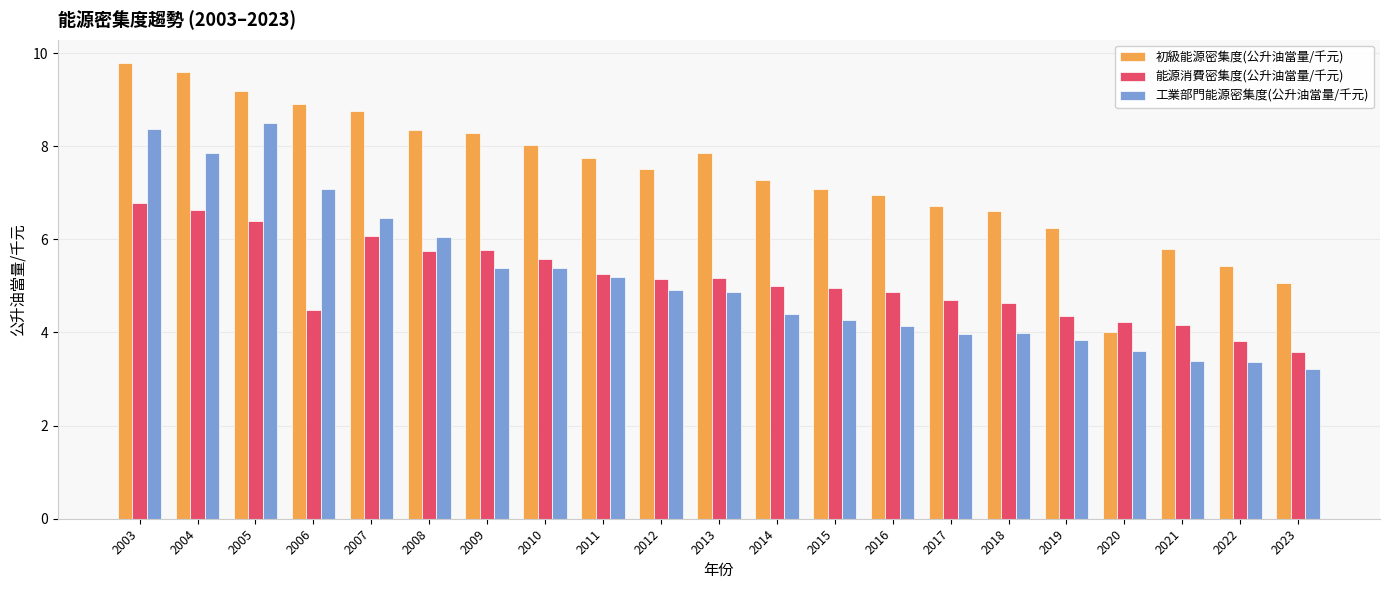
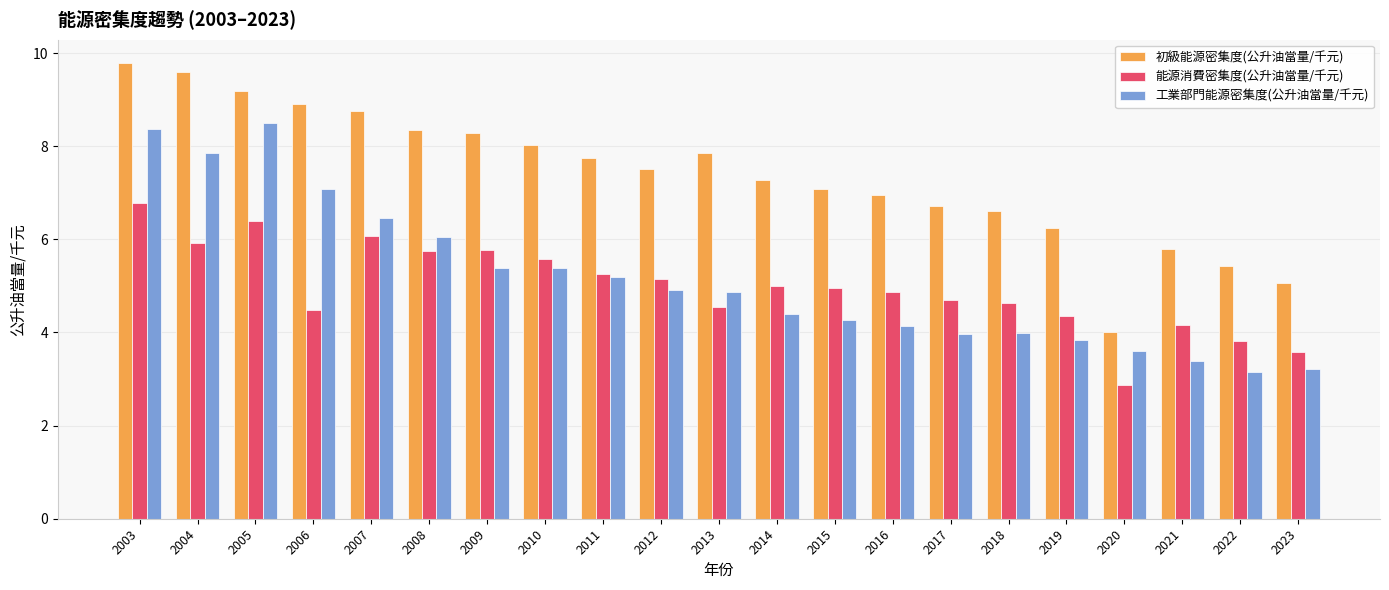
能源消費密集度(公升油當量/千元), 2004: 6.6 -> 5.9
能源消費密集度(公升油當量/千元), 2013: 5.2 -> 4.6
能源消費密集度(公升油當量/千元), 2020: 4.2 -> 2.9
工業部門能源密集度(公升油當量/千元), 2022: 3.4 -> 3.2
